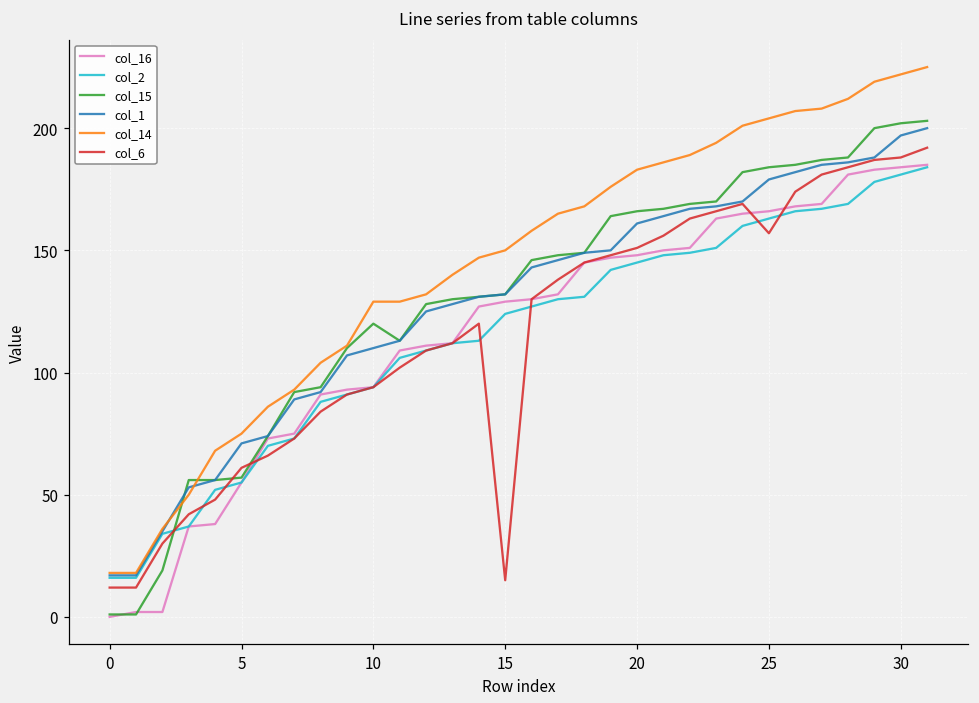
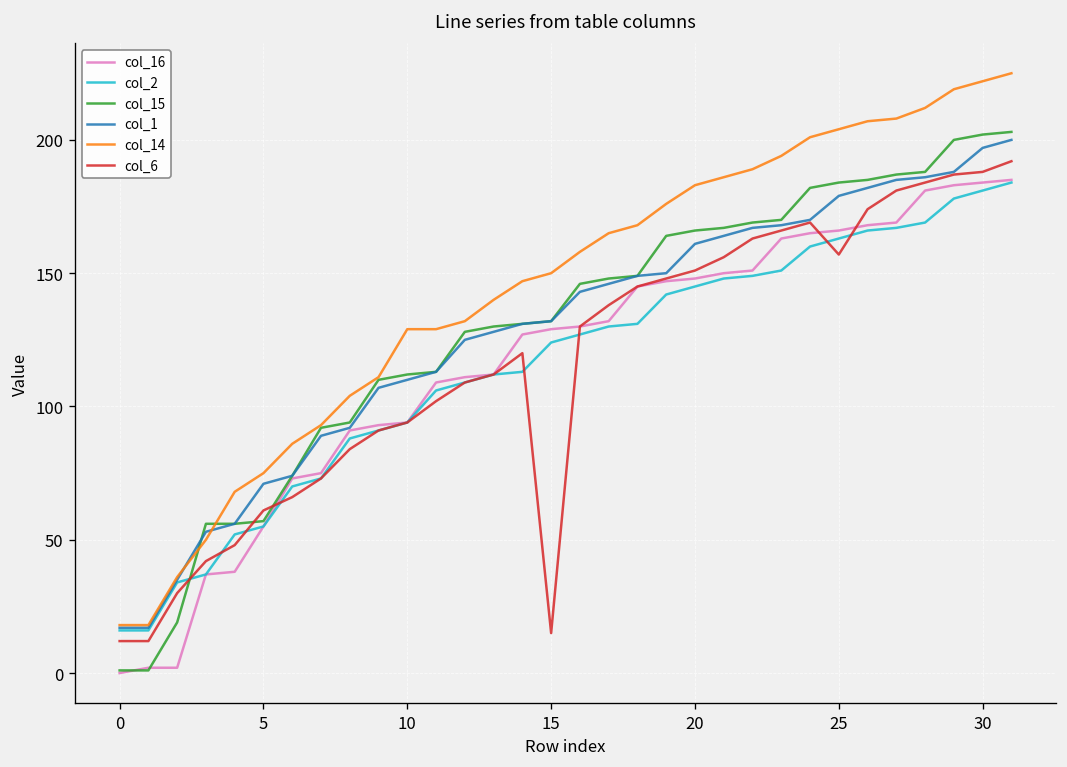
col_15, 10: 120 -> 112
